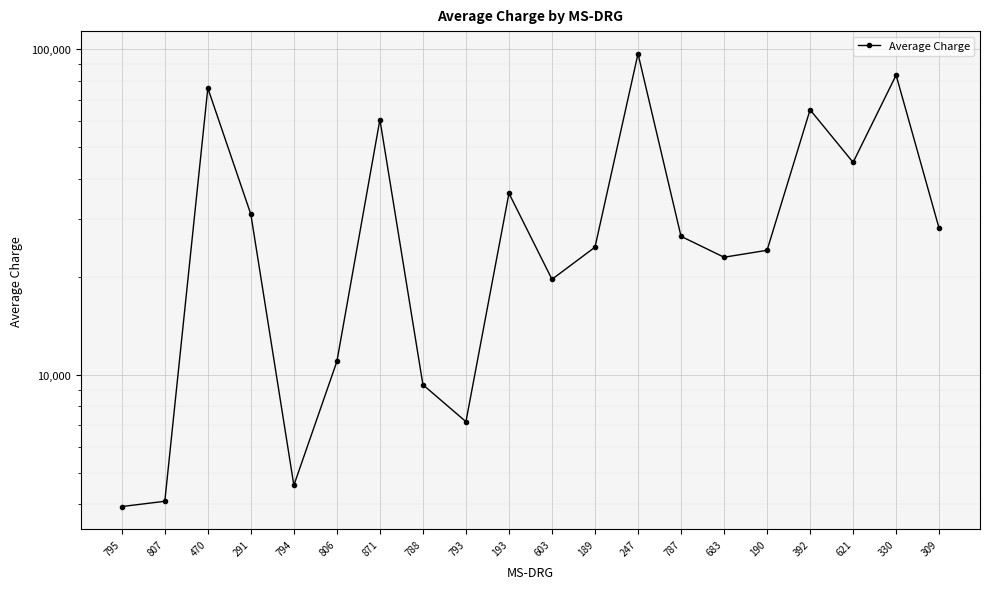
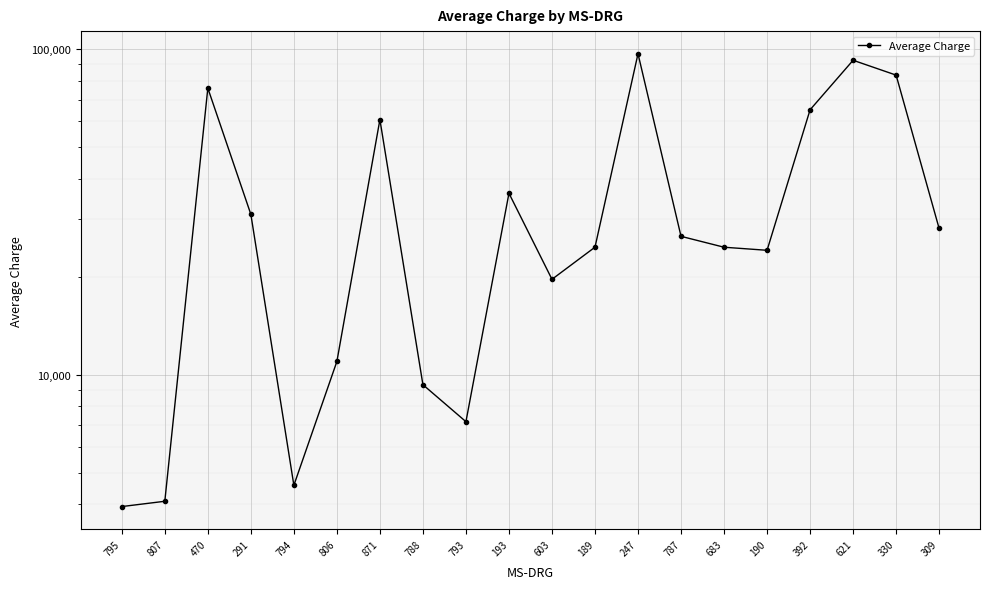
683: 23,000 -> 25,000
621: 45,000 -> 92,000
